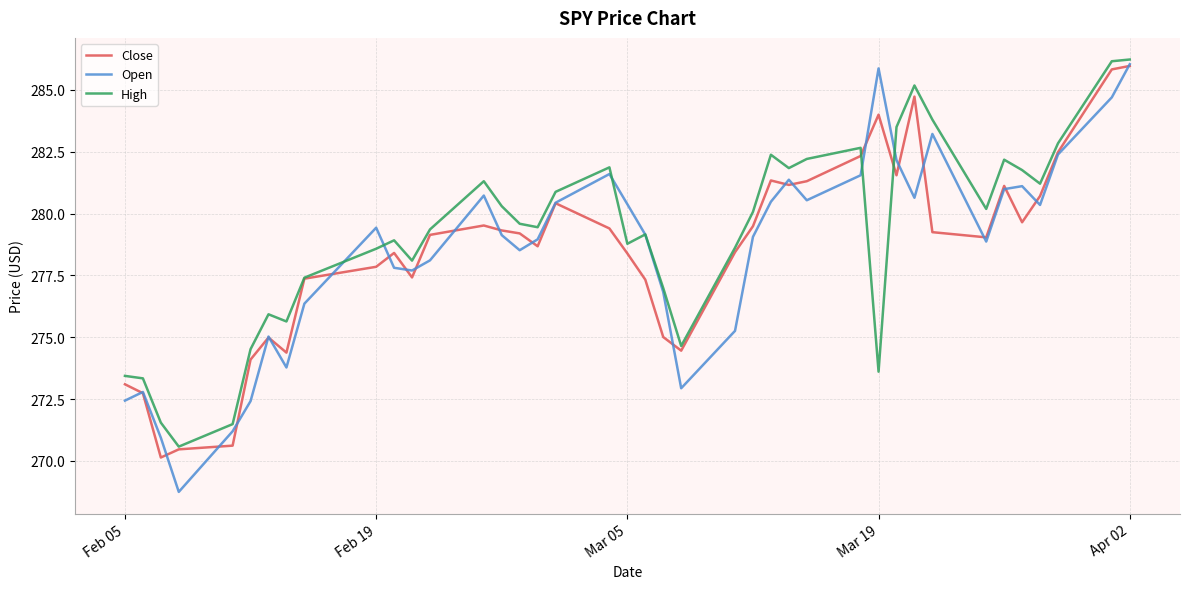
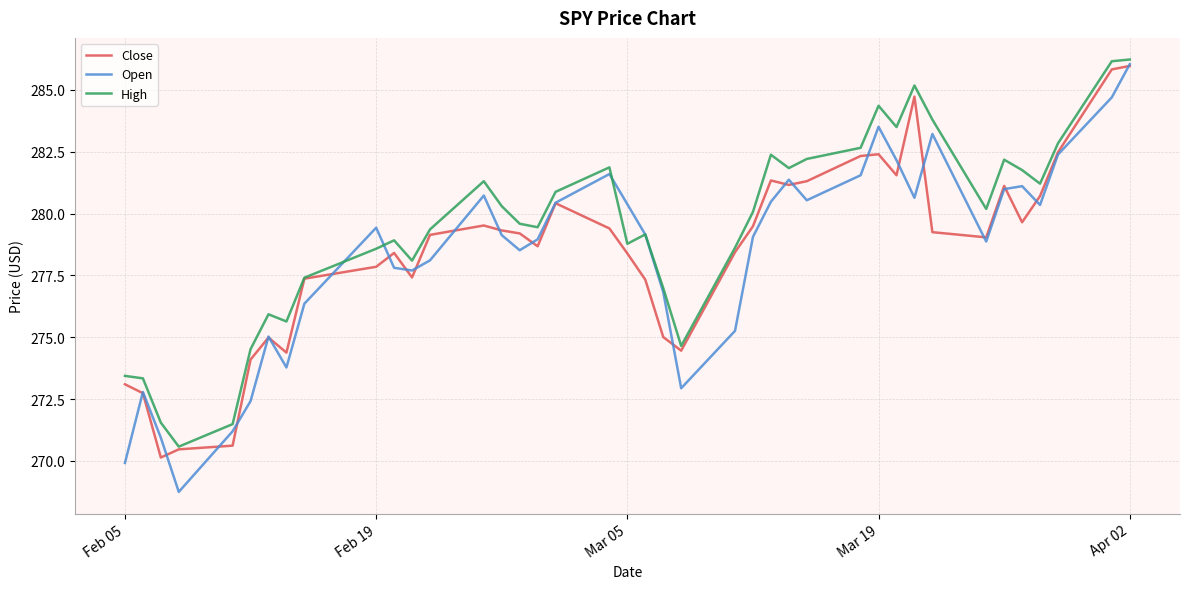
Open, Feb 05: 272.4 -> 269.9
Close, Mar 19: 284.0 -> 282.4
Open, Mar 19: 285.9 -> 283.5
High, Mar 19: 273.6 -> 284.4
